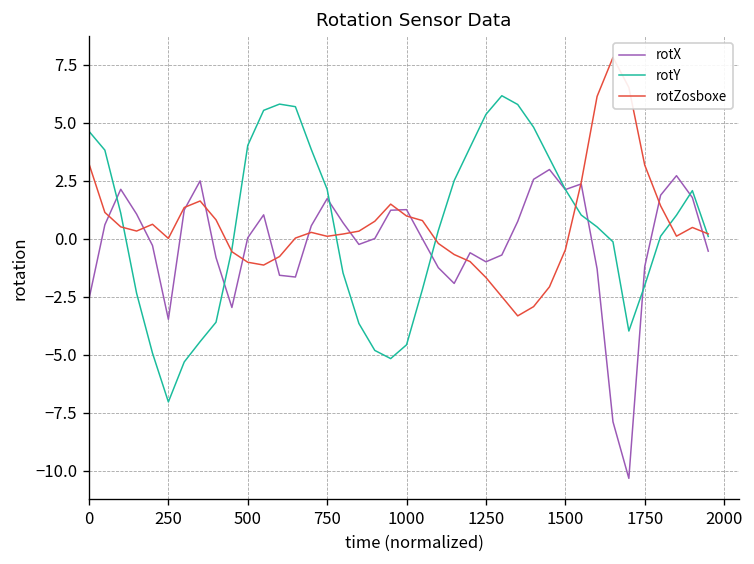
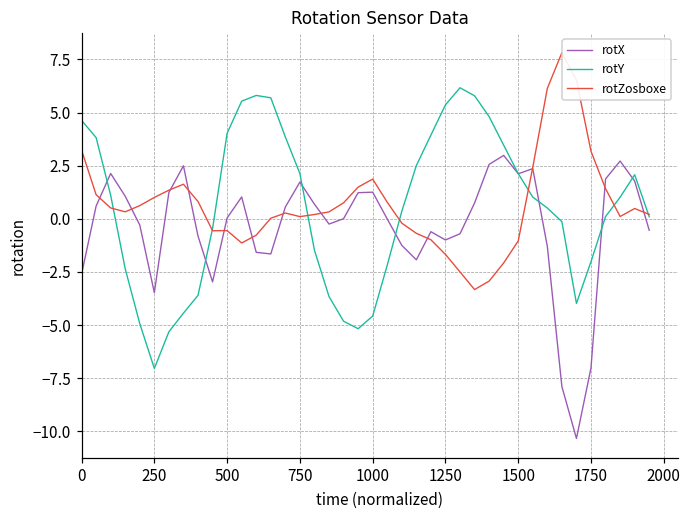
rotZosboxe, 250: 0.0 -> 1.0
rotZosboxe, 500: -1.0 -> -0.6
rotZosboxe, 1000: 1.0 -> 1.9
rotZosboxe, 1500: -0.5 -> -1.0
rotX, 1750: -1.2 -> -7.0
